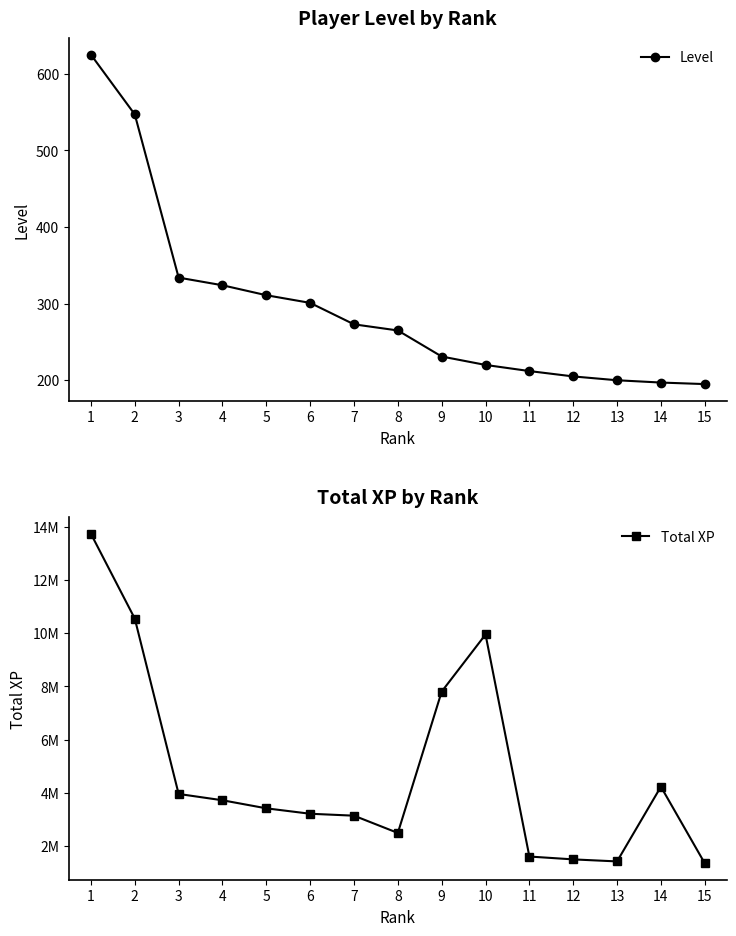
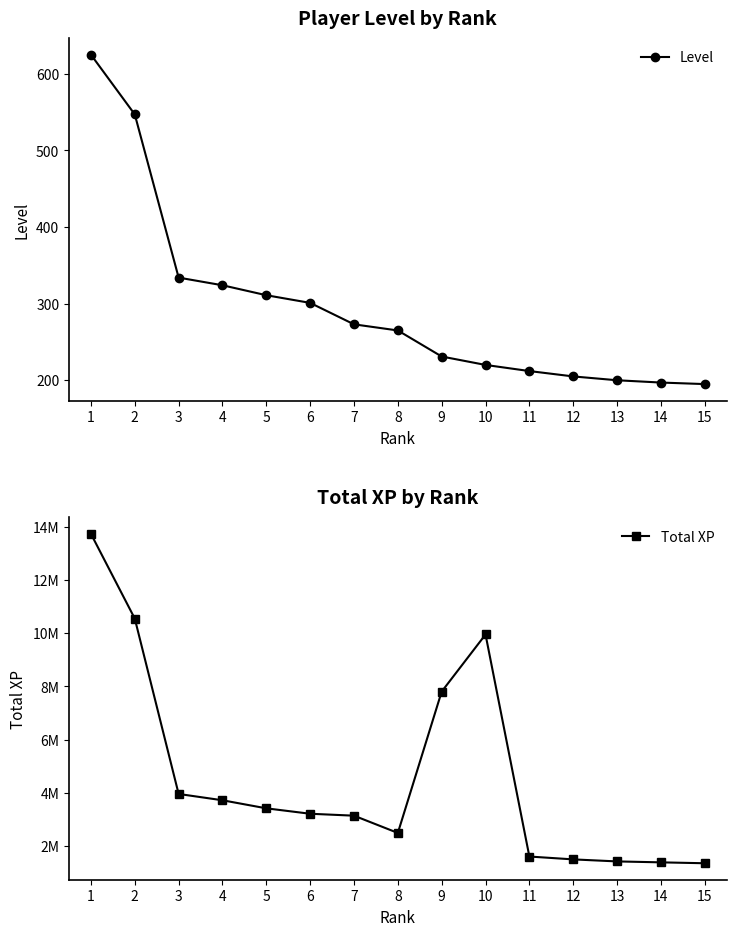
Total XP by Rank, 14: 4200000 -> 1400000
